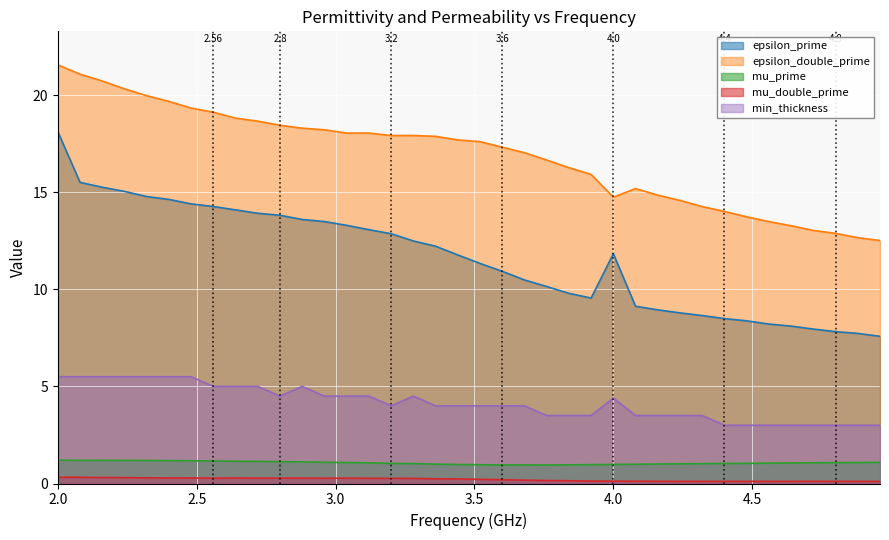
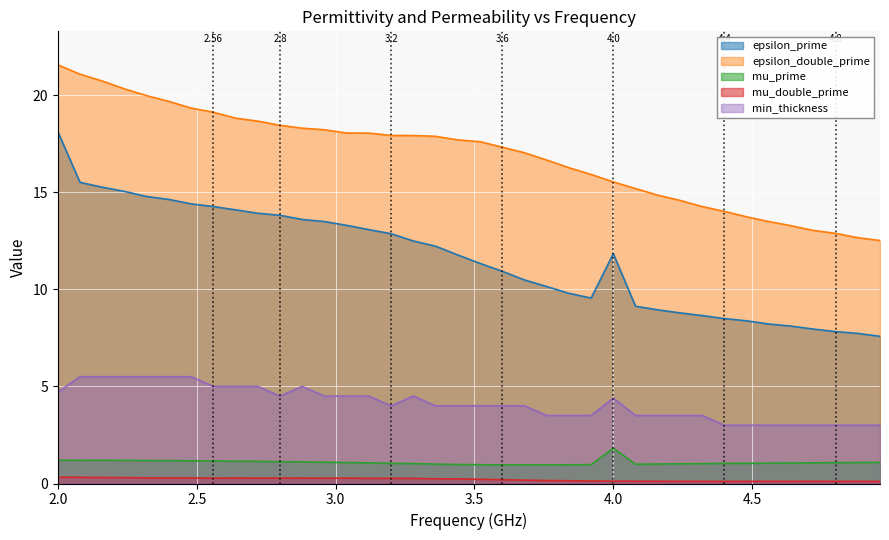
min_thickness, 2.0: 5.5 -> 4.7
epsilon_double_prime, 4.0: 14.7 -> 15.5
mu_prime, 4.0: 1.0 -> 1.8
